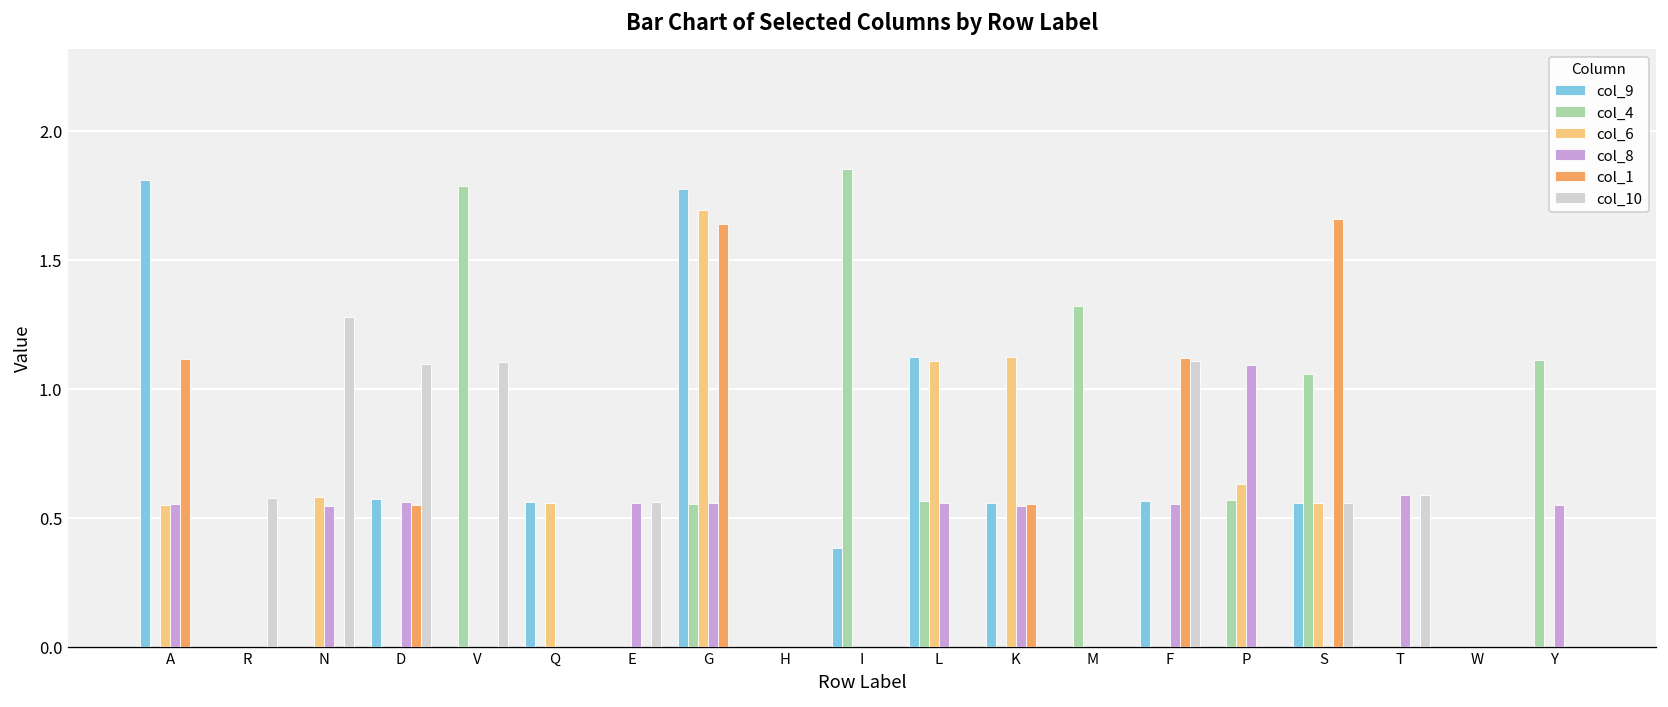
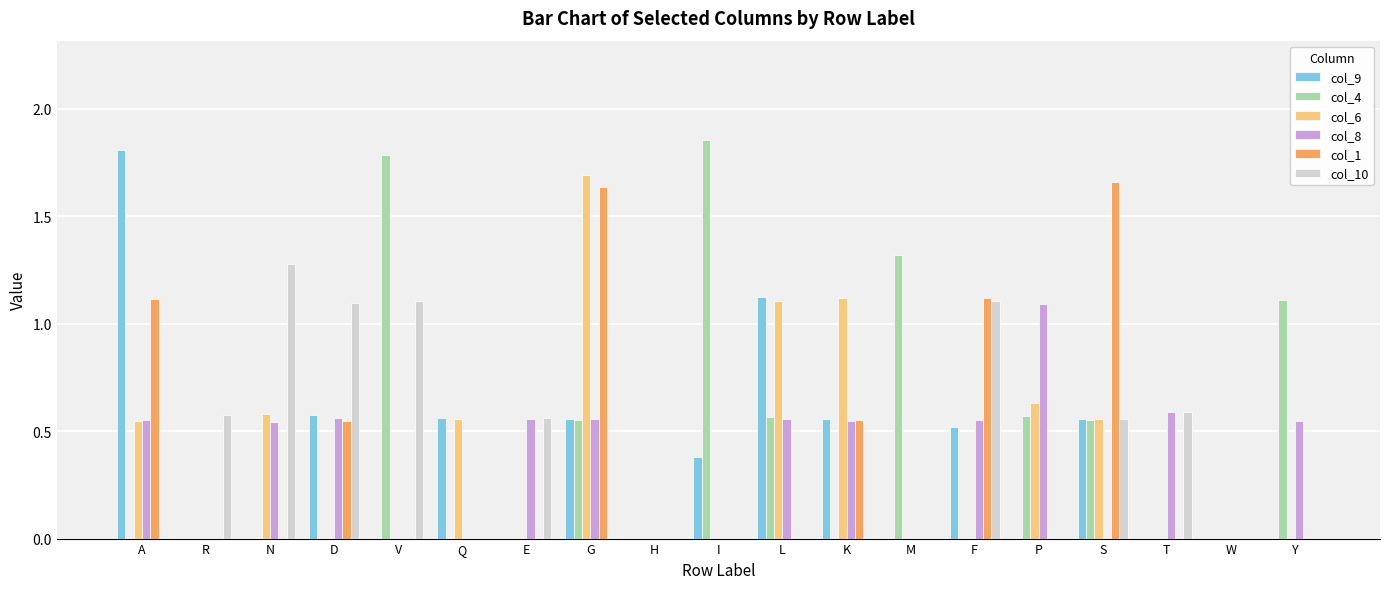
col_9, G: 1.77 -> 0.56
col_9, F: 0.57 -> 0.52
col_4, S: 1.06 -> 0.55
